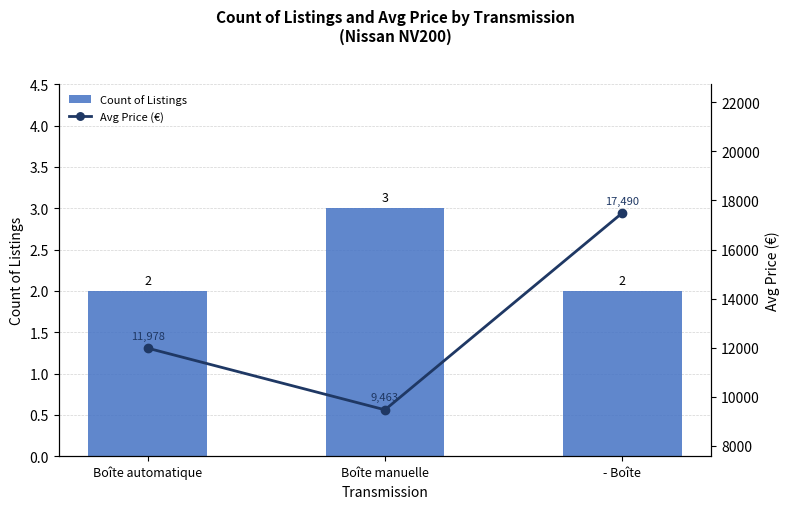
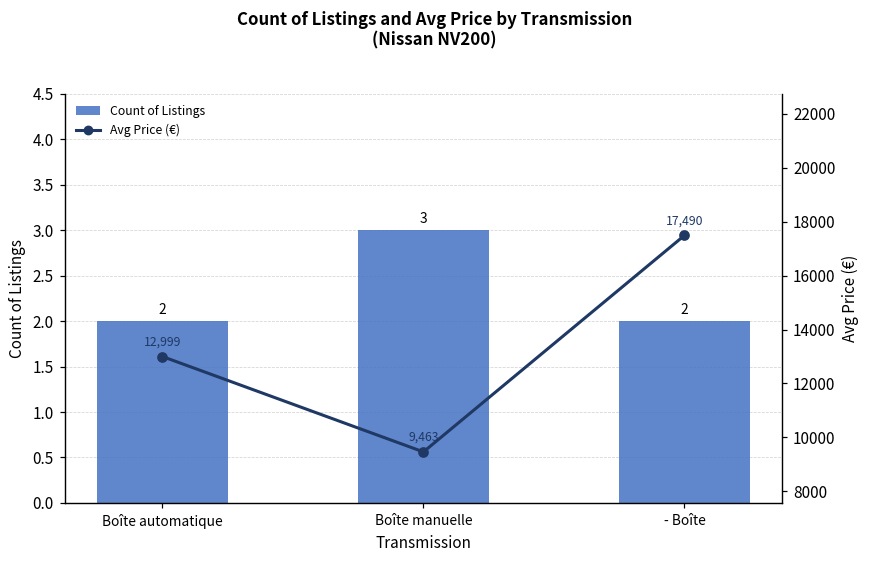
Avg Price (€), Boîte automatique: 11,978 -> 12,999
